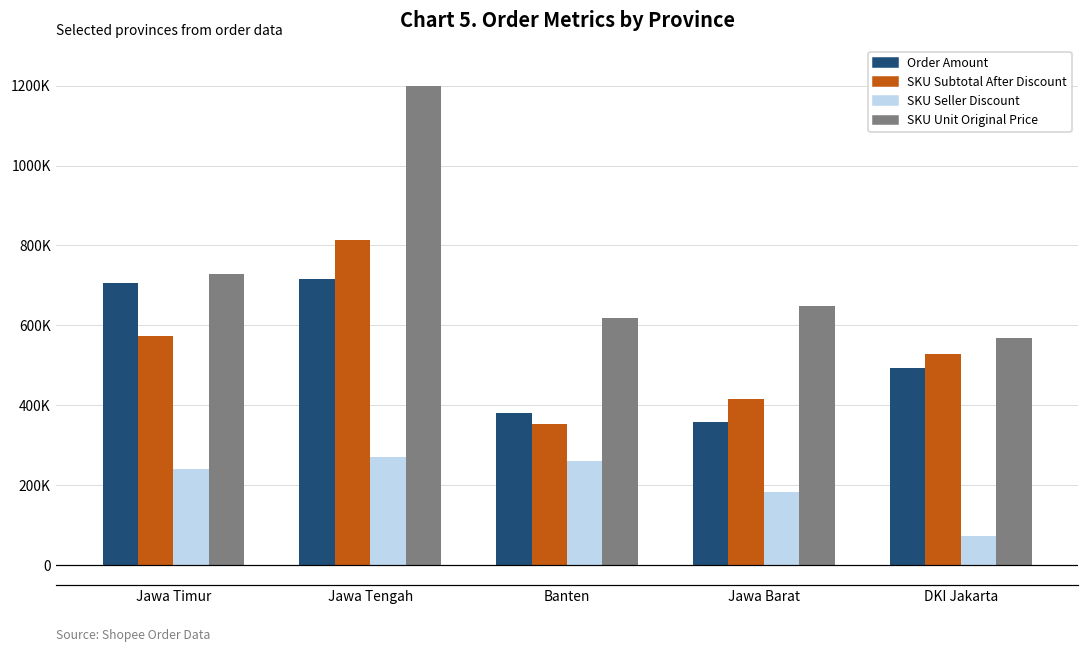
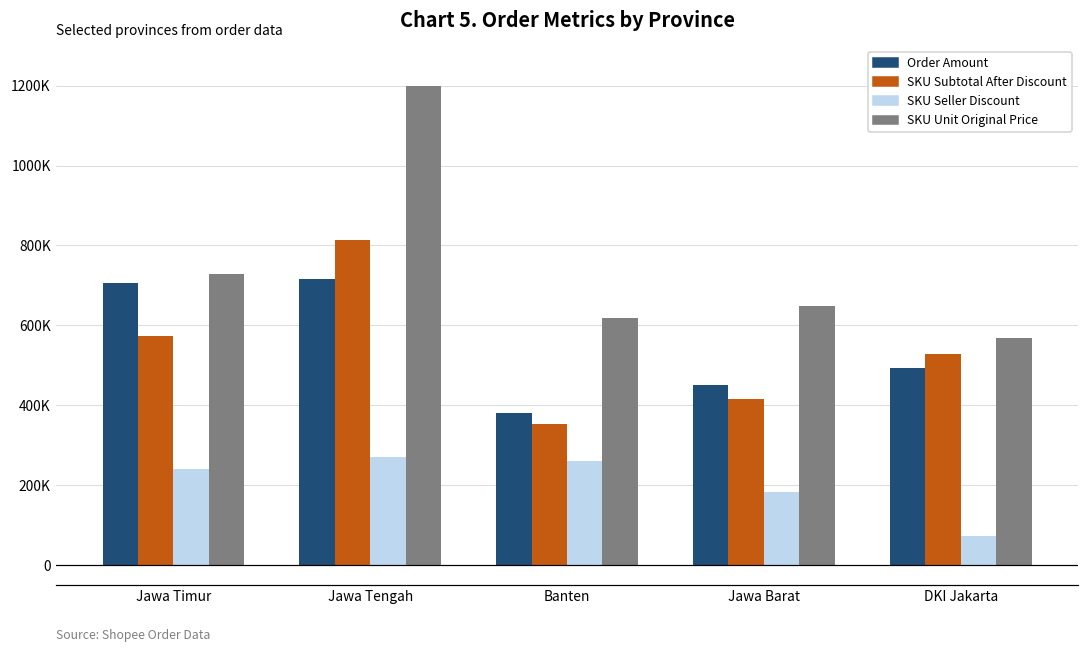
Order Amount, Jawa Barat: 360000 -> 450000
